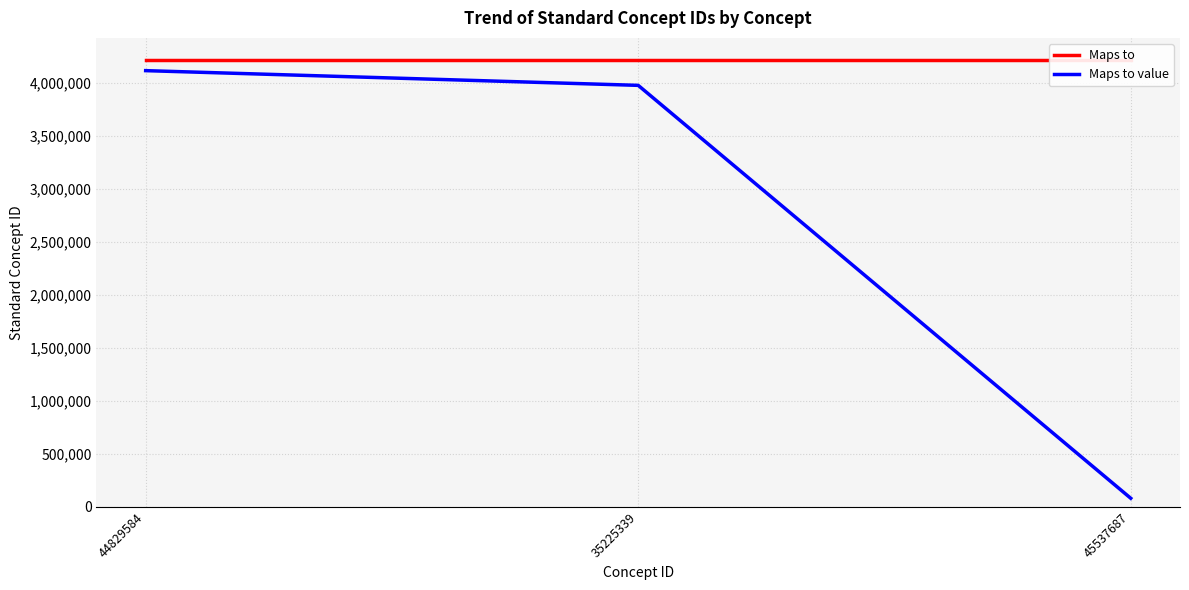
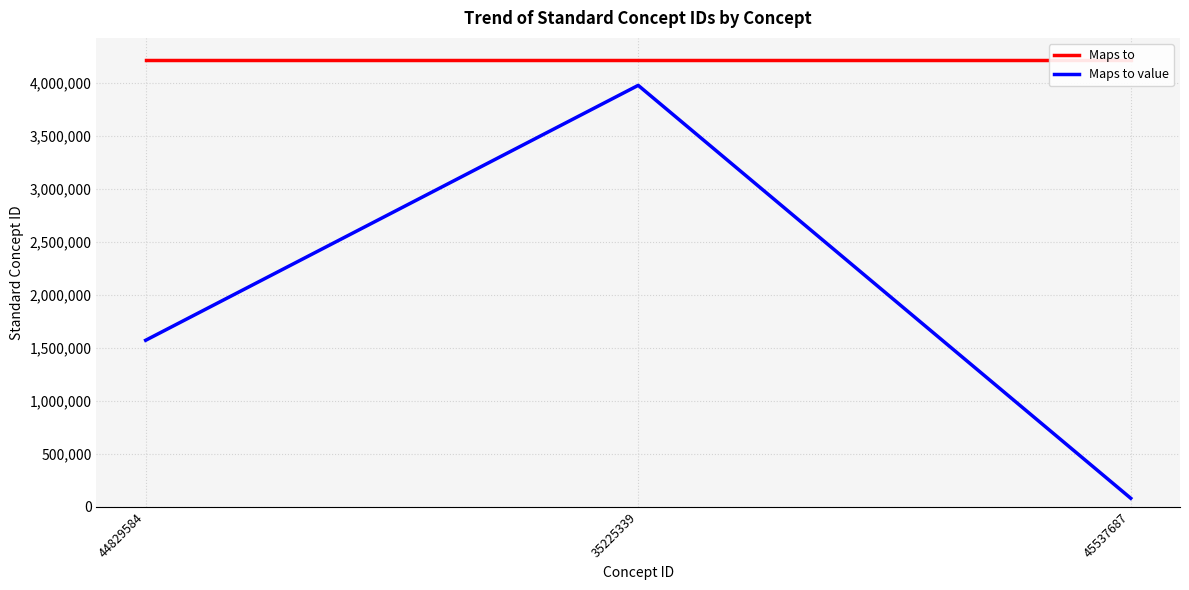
Maps to value, 44829584: 4,110,000 -> 1,570,000
